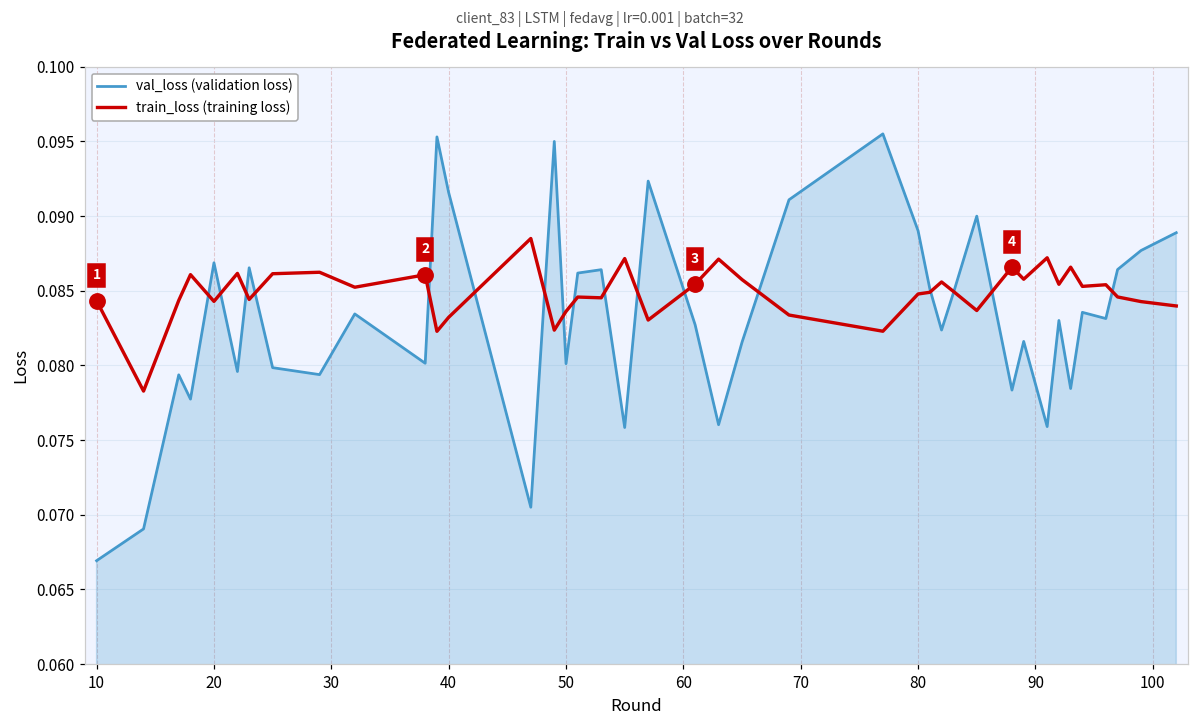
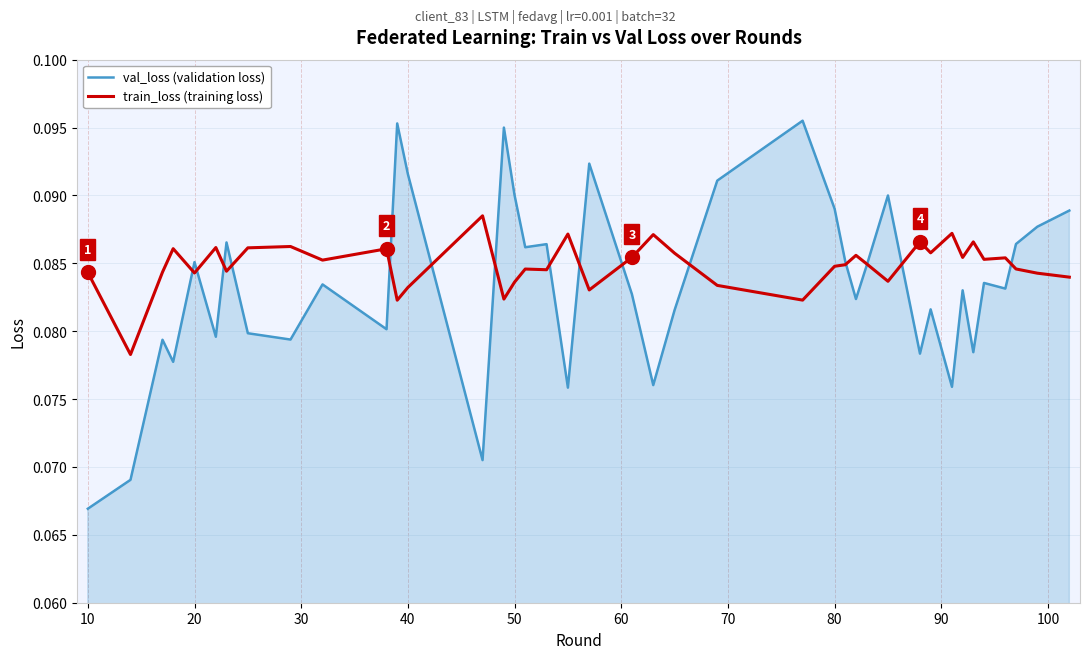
val_loss (validation loss), 20: 0.0869 -> 0.0851
val_loss (validation loss), 50: 0.0801 -> 0.0900
